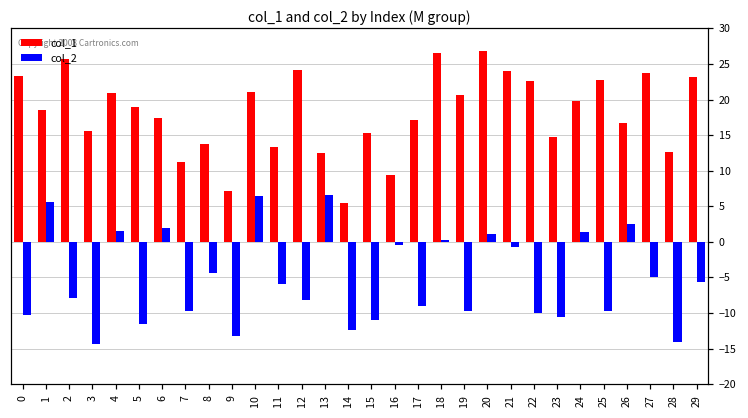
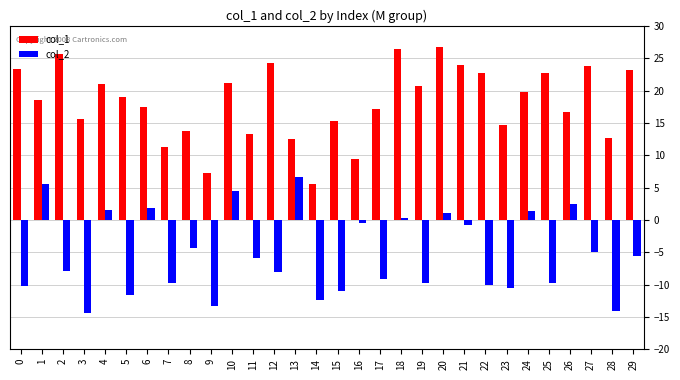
col_2, 10: 6 -> 4
